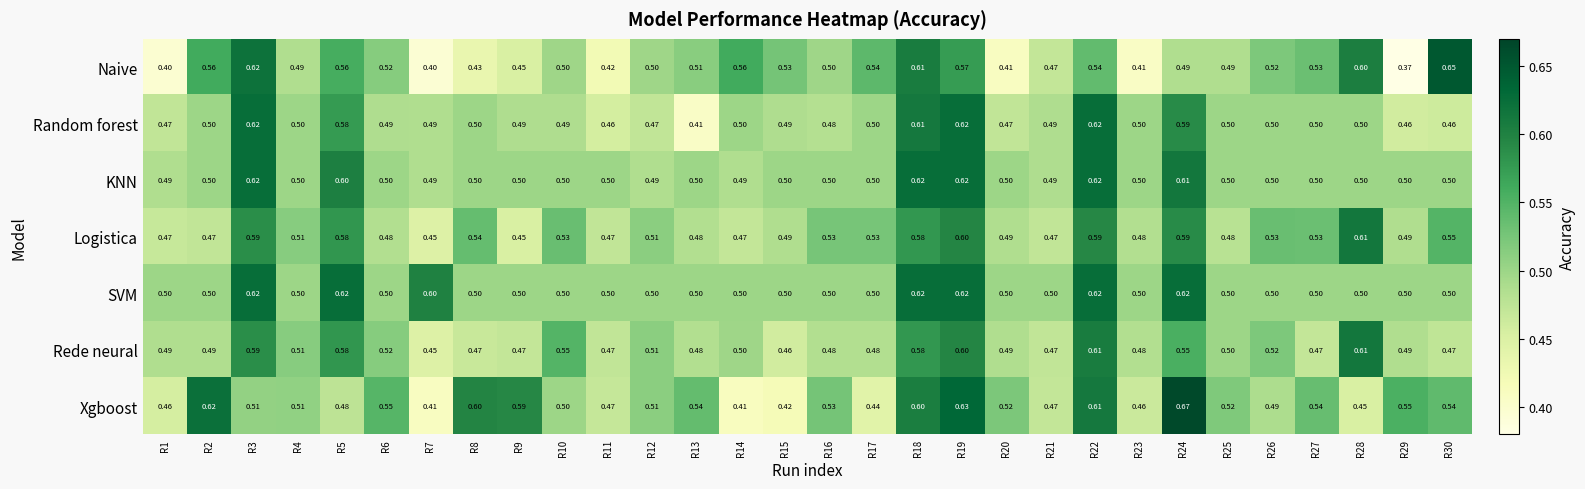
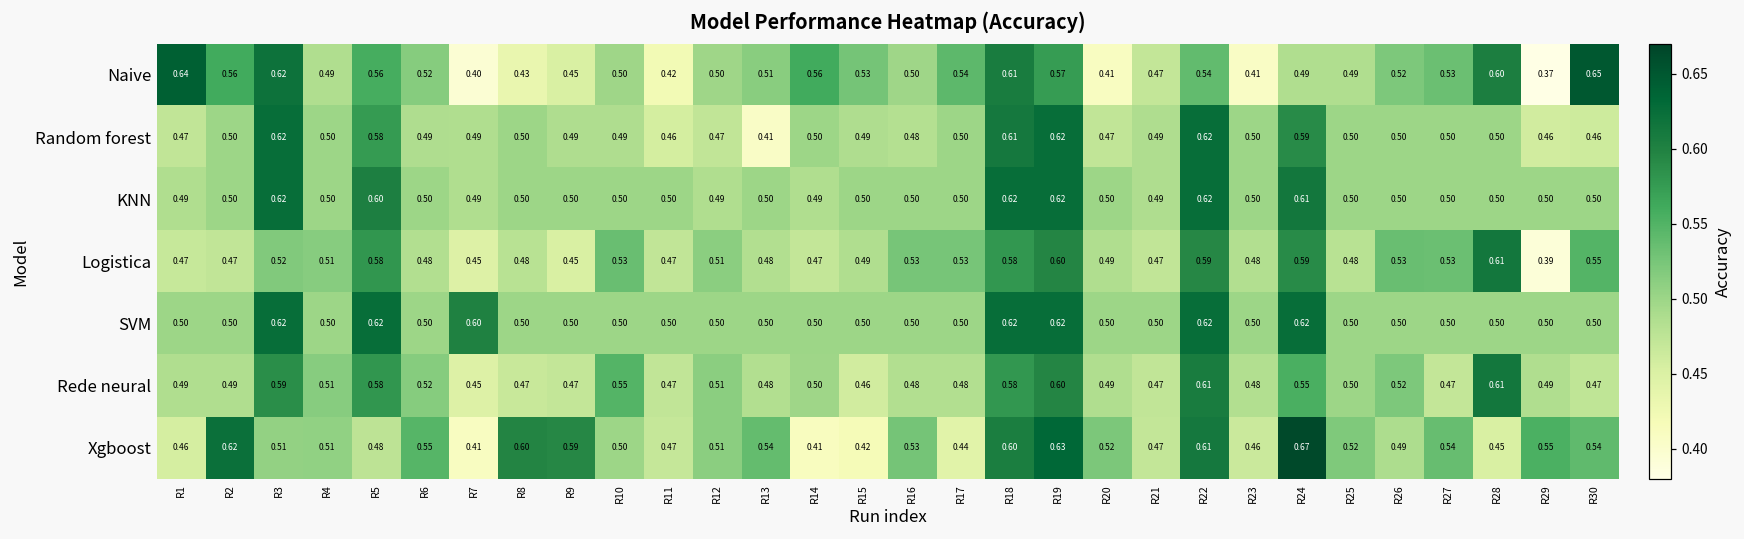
Naive, R1: 0.40 -> 0.64
Logistica, R3: 0.59 -> 0.52
Logistica, R8: 0.54 -> 0.48
Logistica, R29: 0.49 -> 0.39
